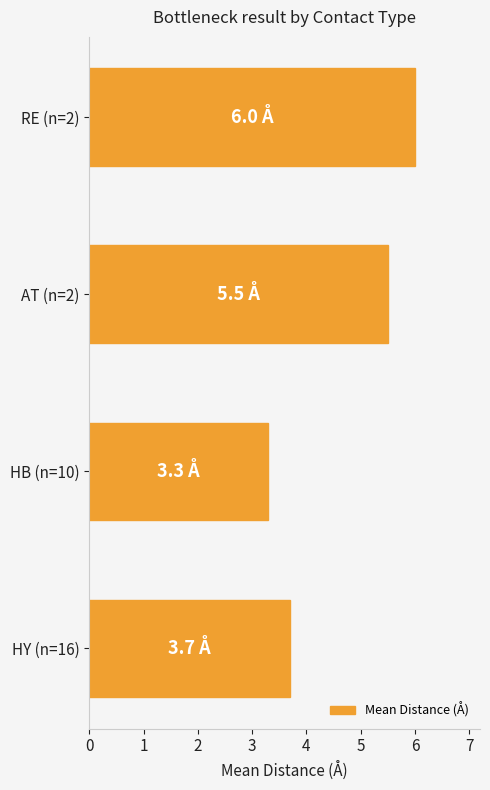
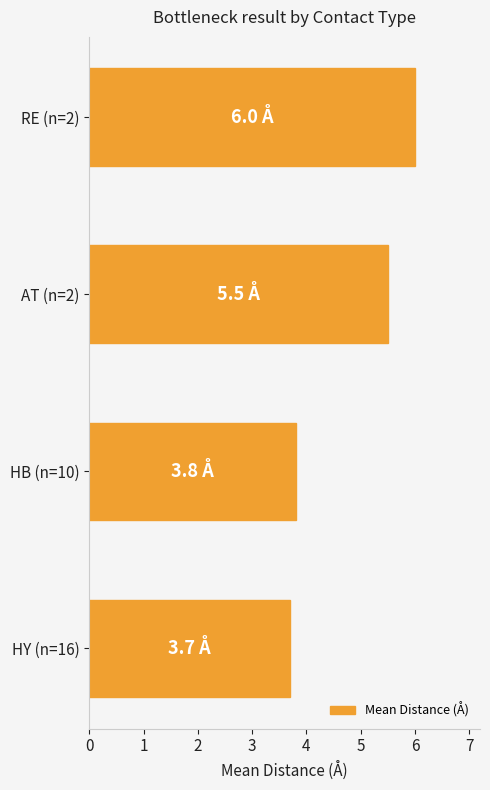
HB (n=10): 3.3 -> 3.8
